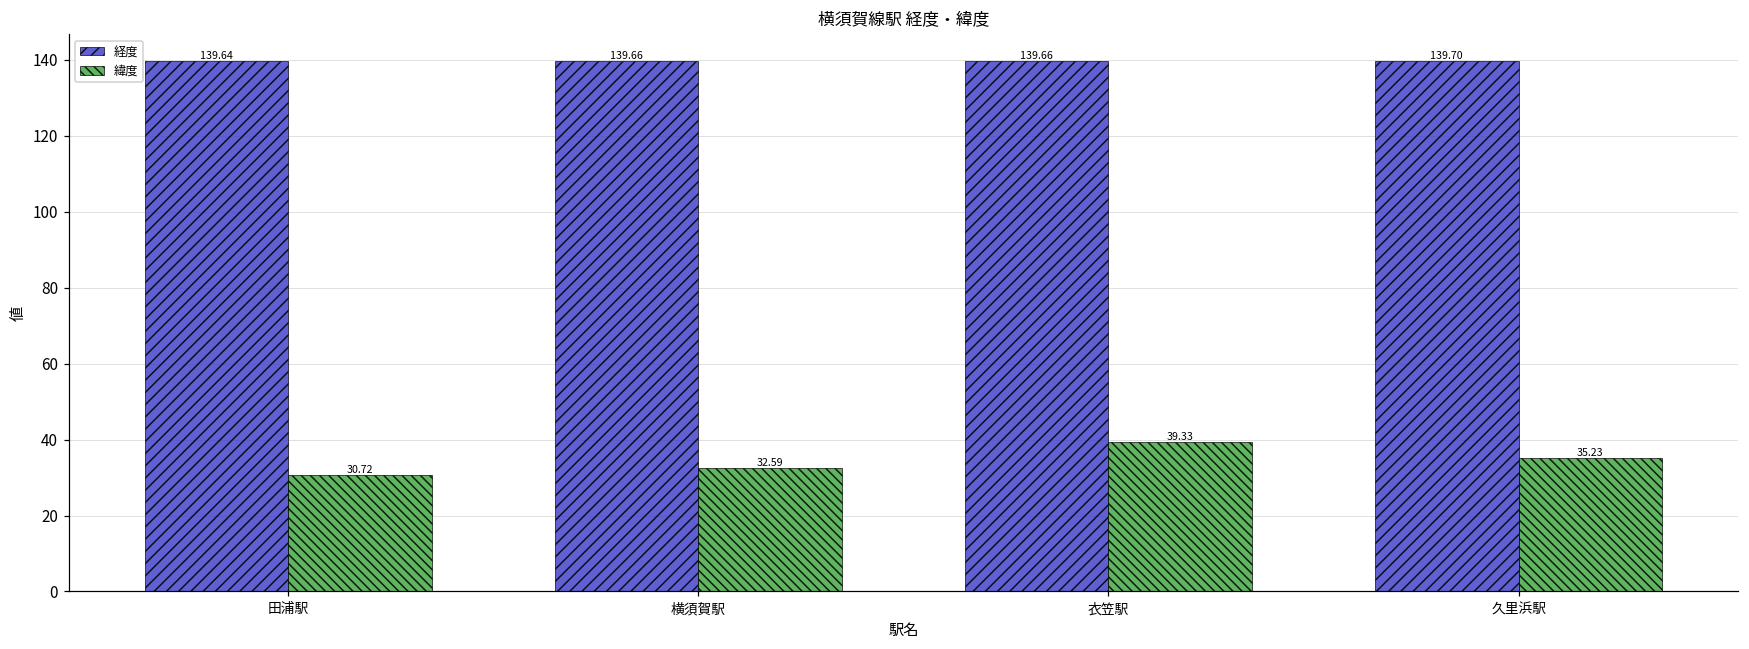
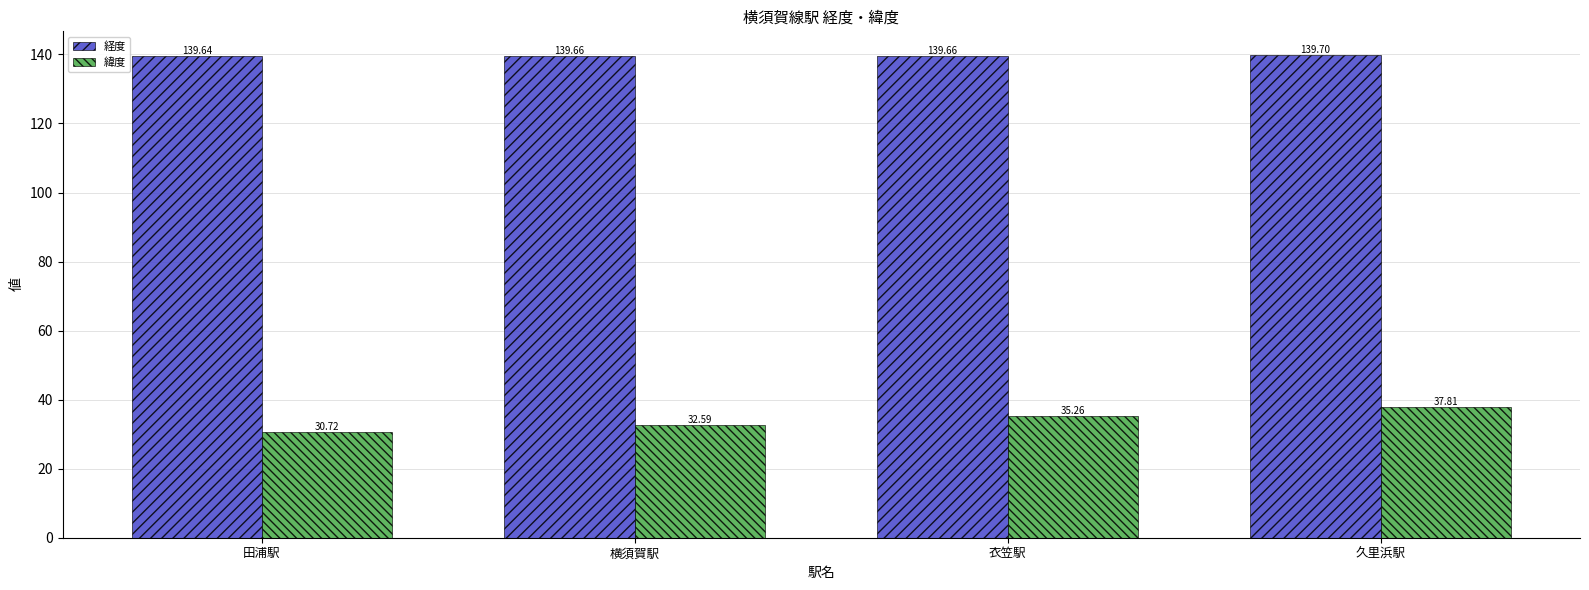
緯度, 衣笠駅: 39.33 -> 35.26
緯度, 久里浜駅: 35.23 -> 37.81
